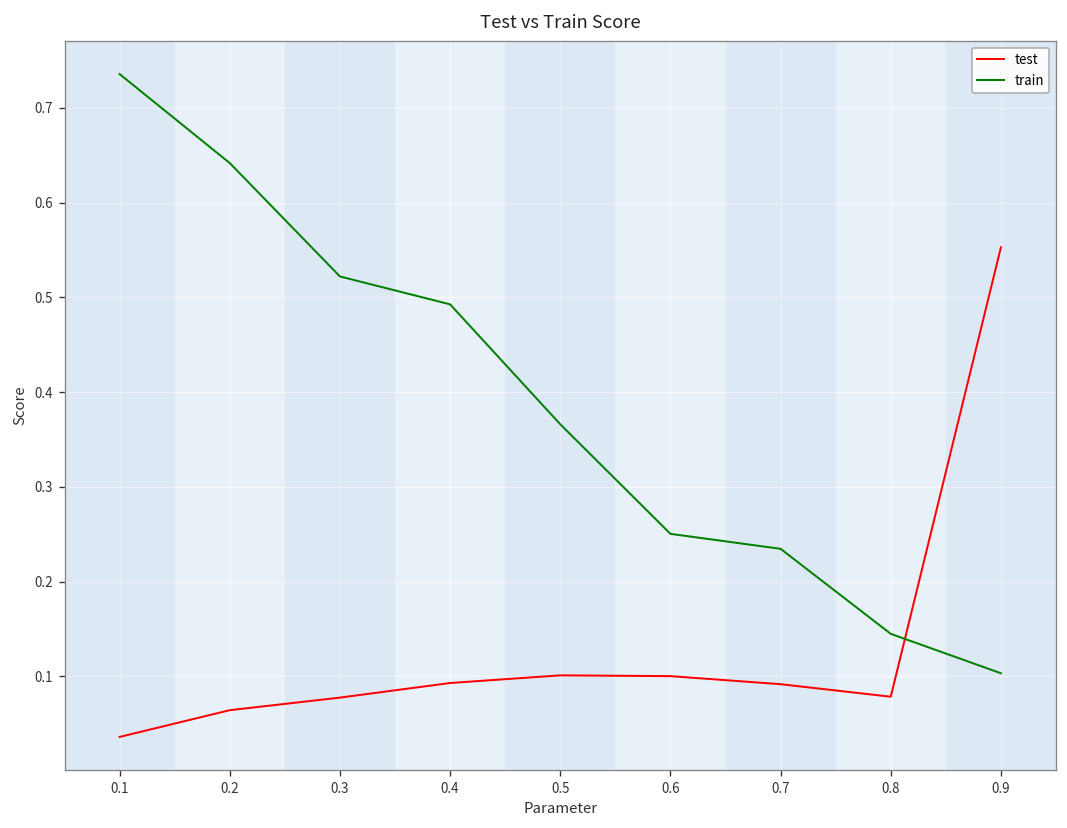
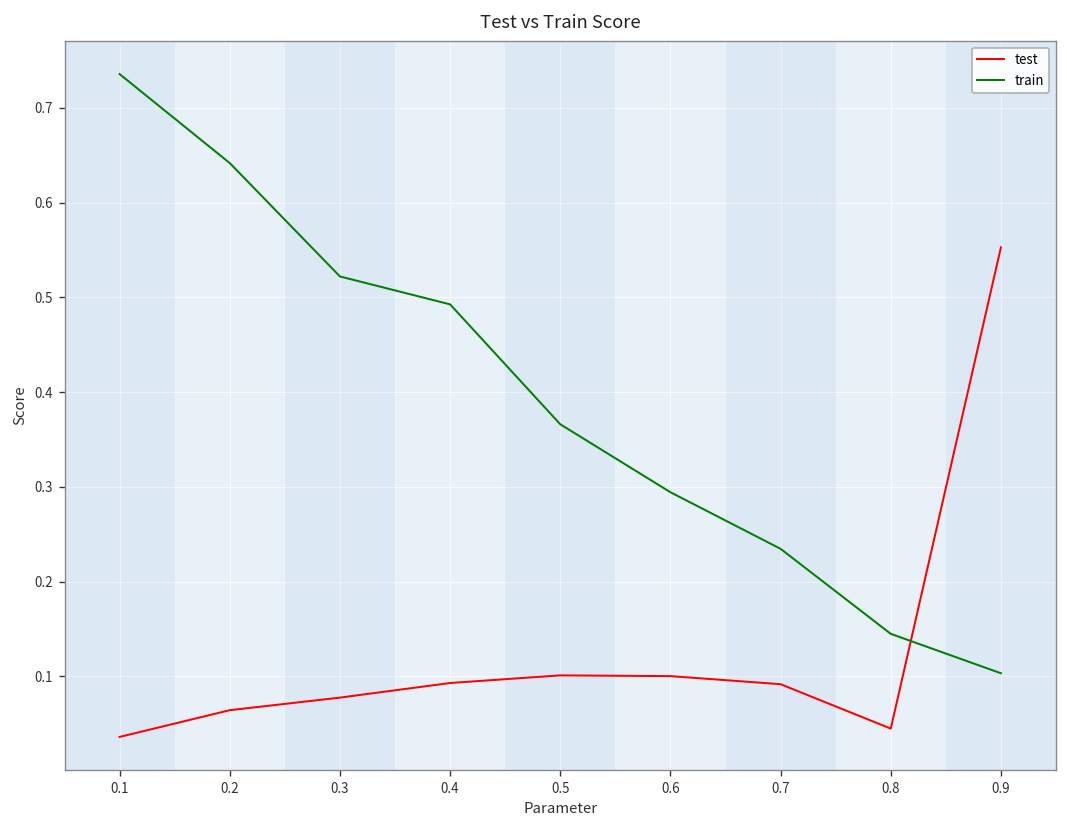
train, 0.6: 0.25 -> 0.29
test, 0.8: 0.08 -> 0.04
